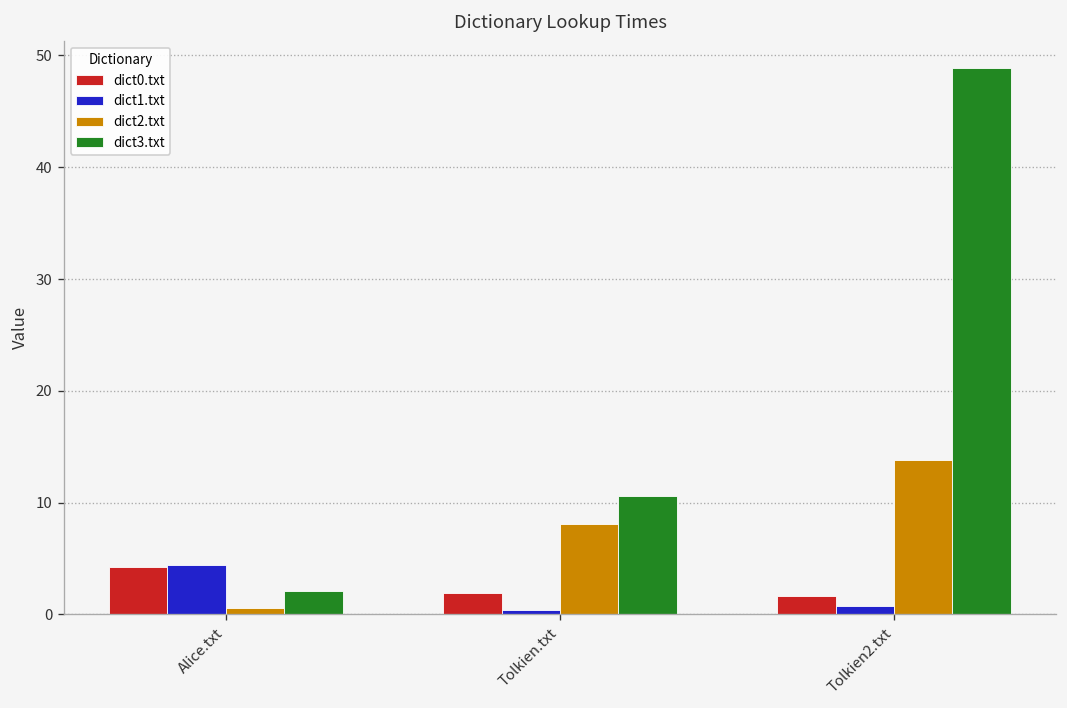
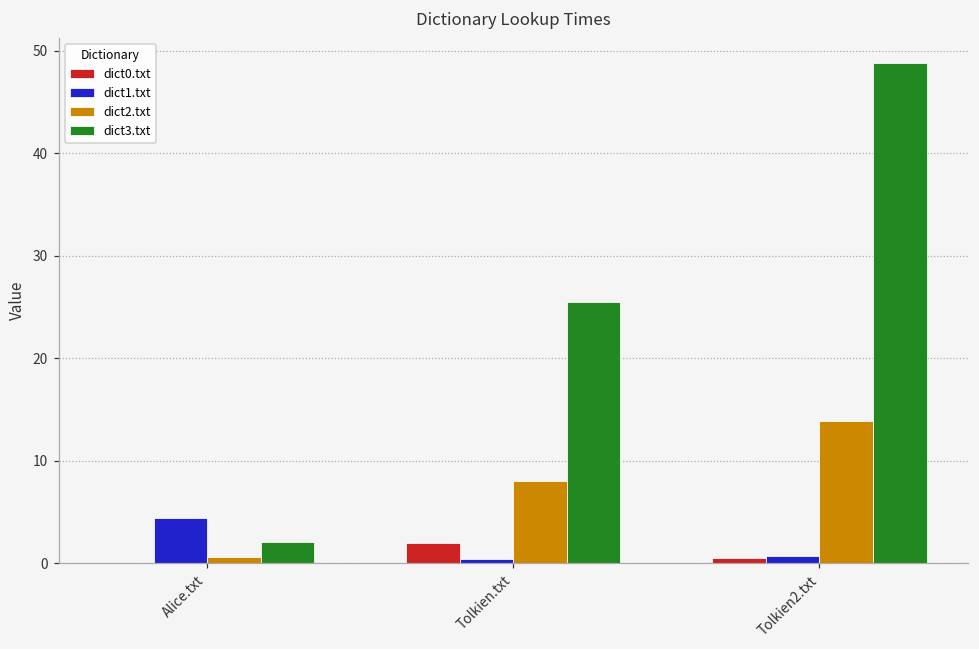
dict0.txt, Alice.txt: 4 -> 0
dict3.txt, Tolkien.txt: 11 -> 25
dict0.txt, Tolkien2.txt: 2 -> 0
